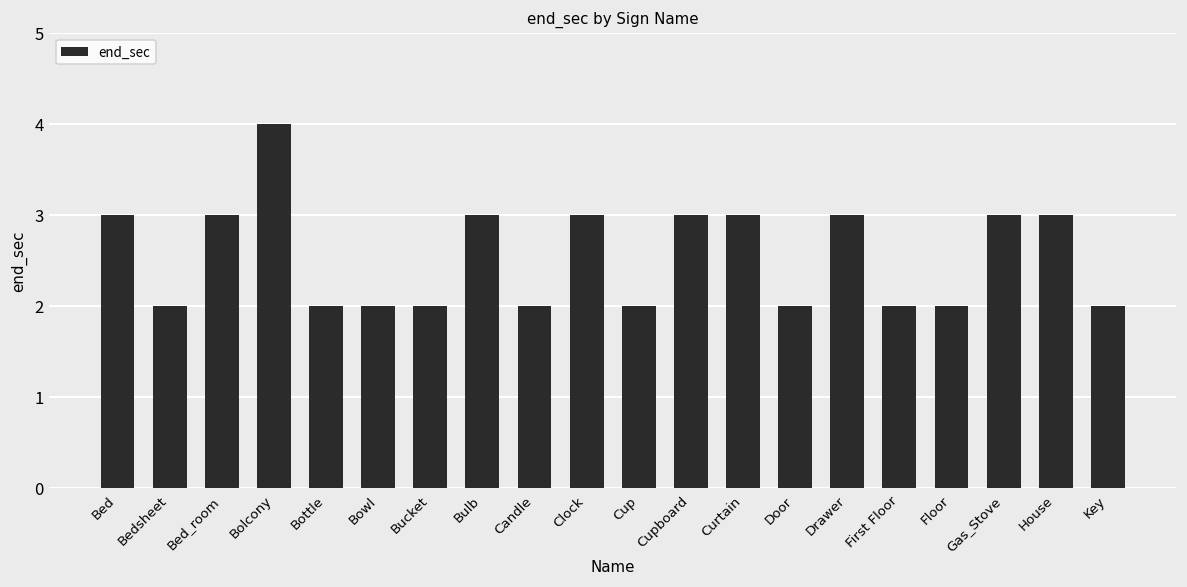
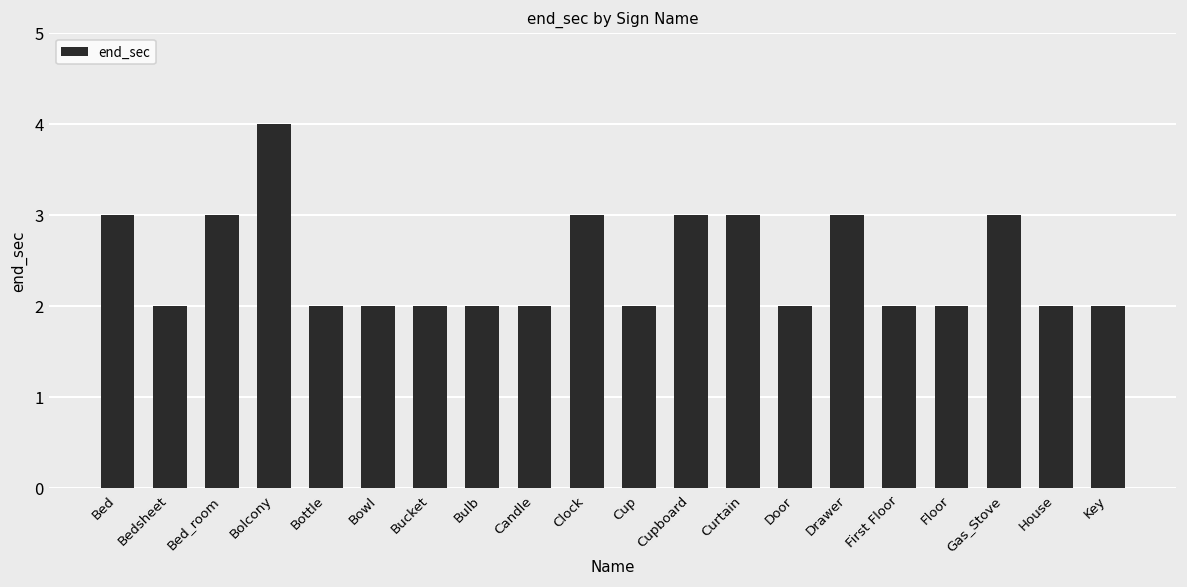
Bulb: 3 -> 2
House: 3 -> 2
